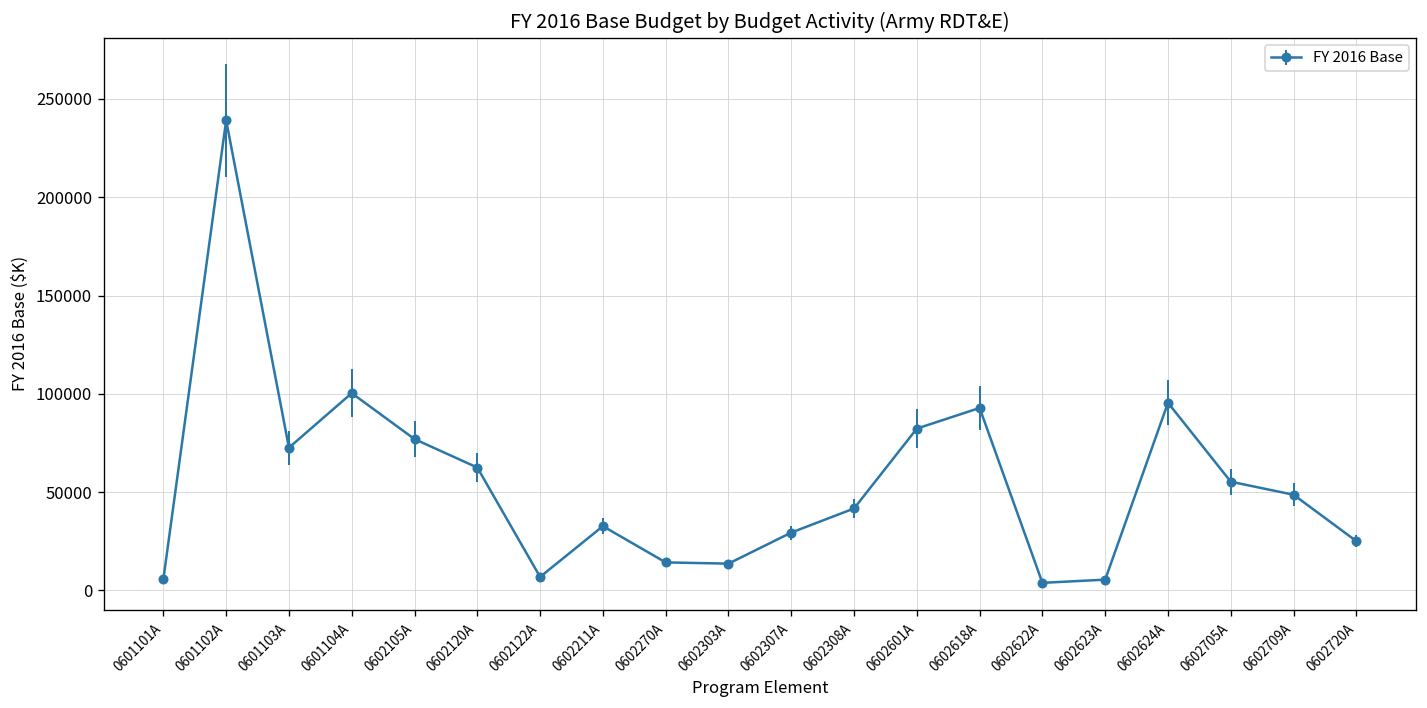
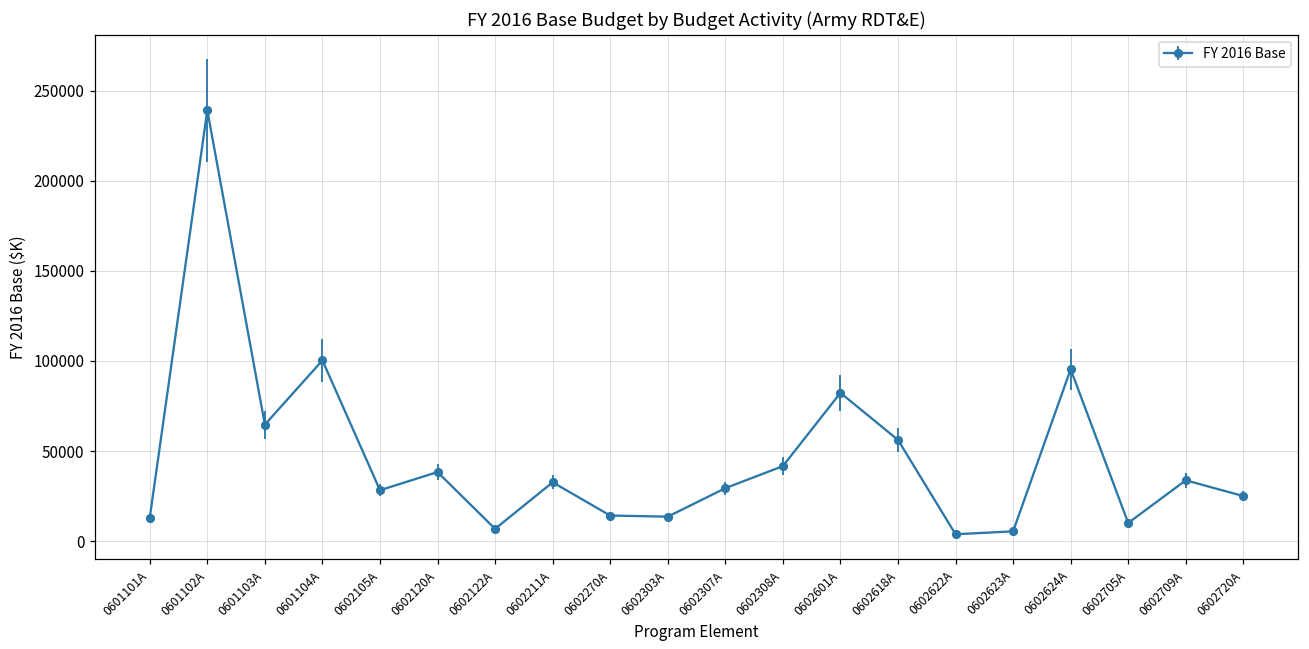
0601101A: 6000 -> 13000
0601103A: 73000 -> 65000
0602105A: 77000 -> 28000
0602120A: 63000 -> 38000
0602618A: 93000 -> 56000
0602705A: 55000 -> 10000
0602709A: 49000 -> 34000
